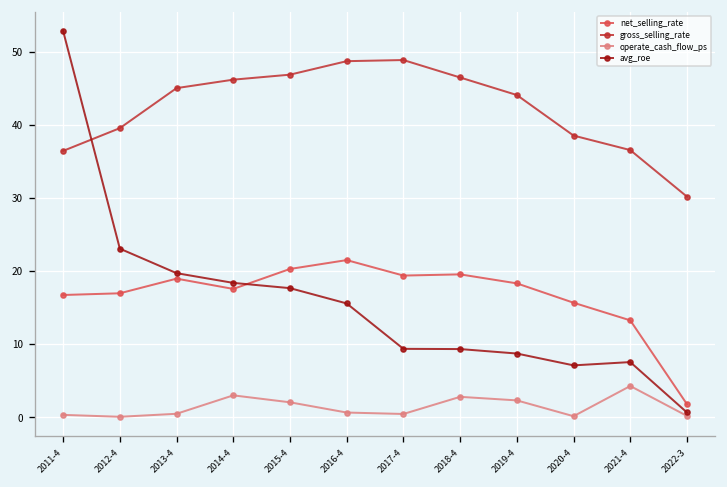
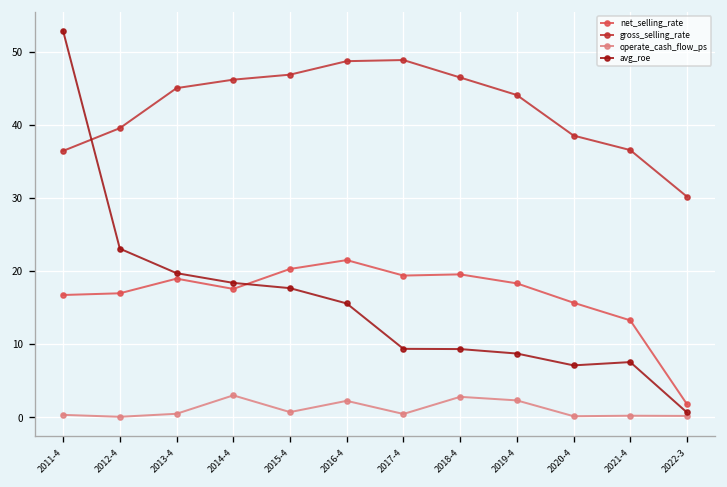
operate_cash_flow_ps, 2015-4: 2 -> 1
operate_cash_flow_ps, 2016-4: 1 -> 2
operate_cash_flow_ps, 2021-4: 4 -> 0
